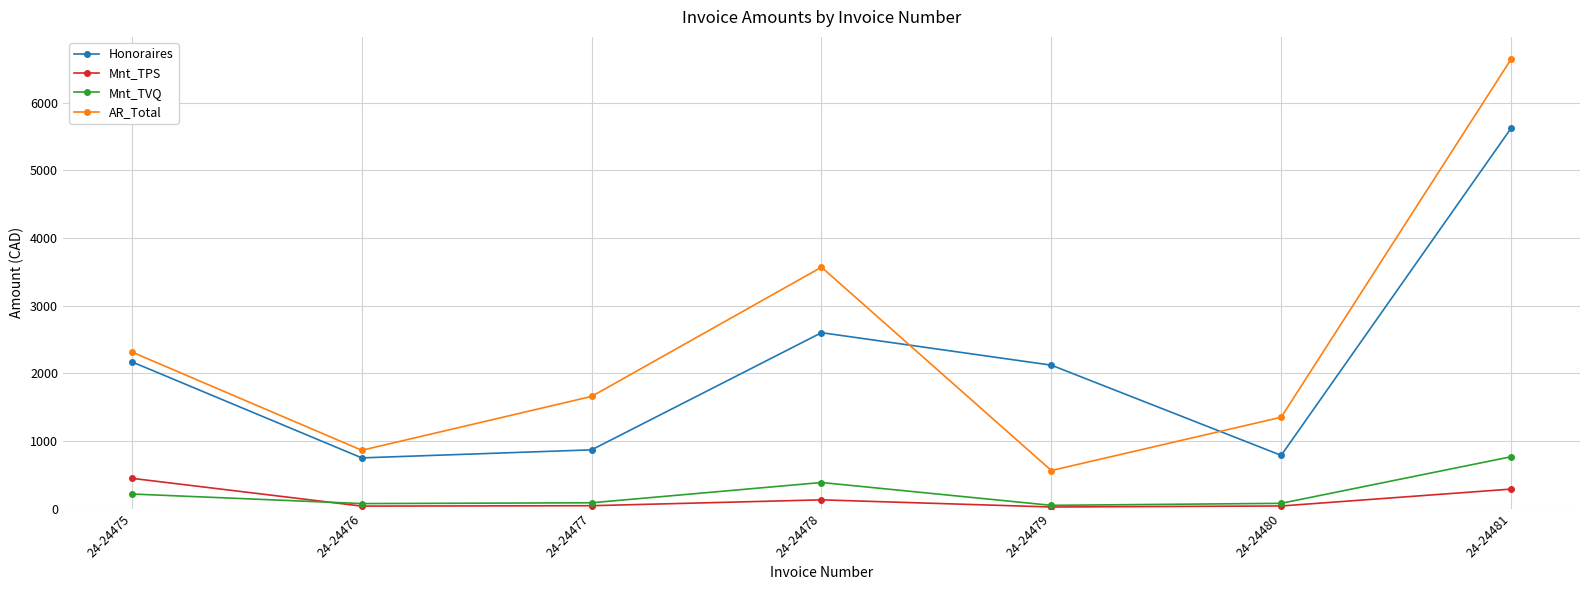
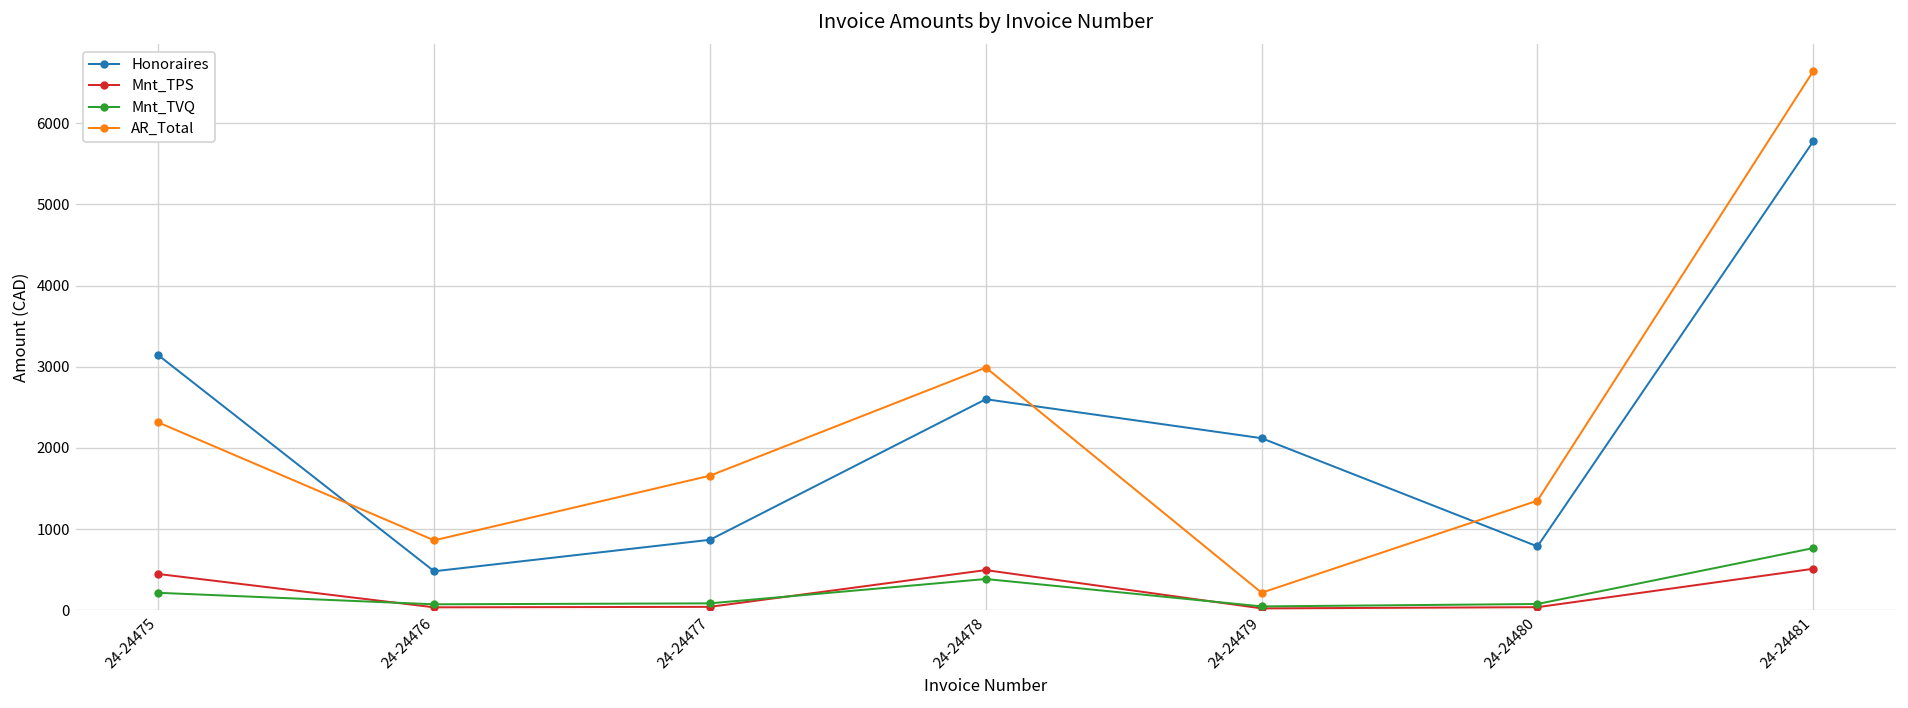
Honoraires, 24-24475: 2200 -> 3100
Honoraires, 24-24476: 800 -> 500
Mnt_TPS, 24-24478: 100 -> 500
AR_Total, 24-24478: 3600 -> 3000
AR_Total, 24-24479: 600 -> 200
Honoraires, 24-24481: 5600 -> 5800
Mnt_TPS, 24-24481: 300 -> 500
